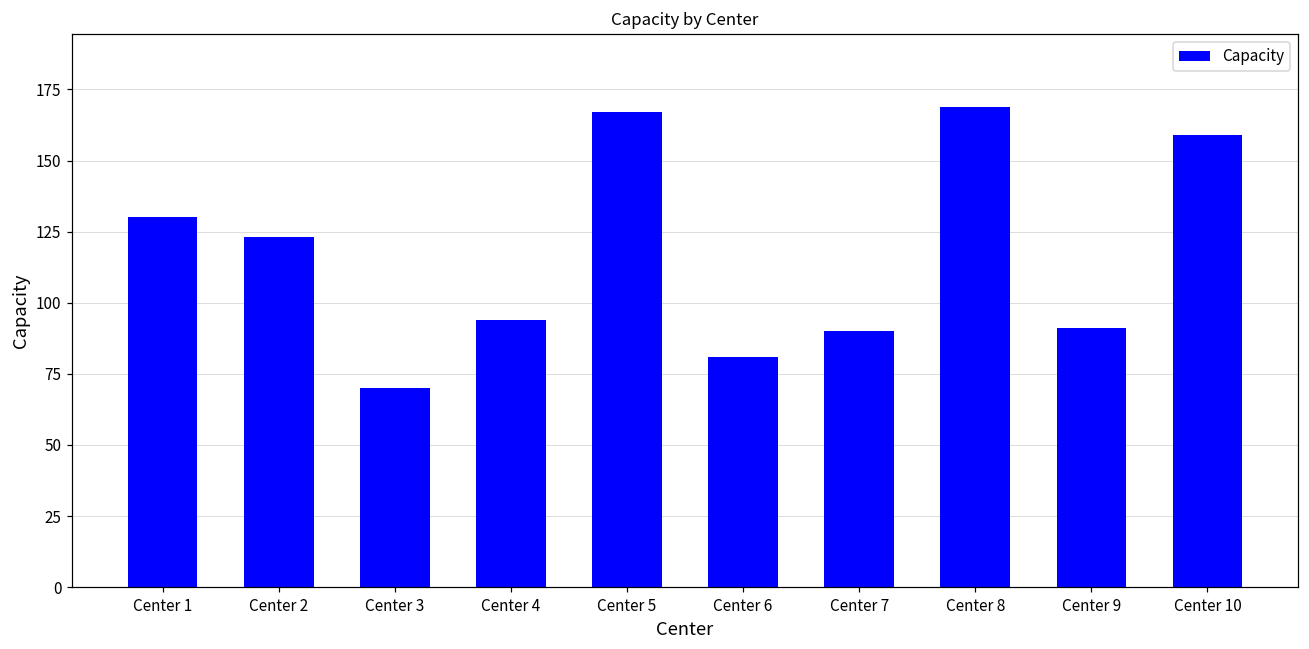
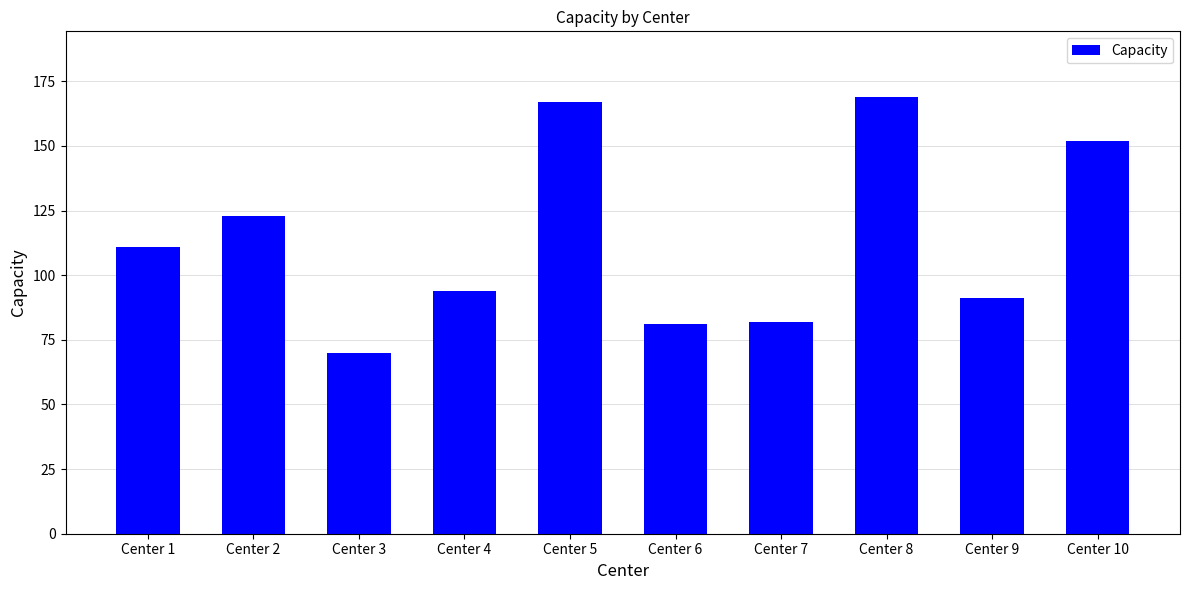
Center 1: 130 -> 111
Center 7: 90 -> 82
Center 10: 159 -> 152
